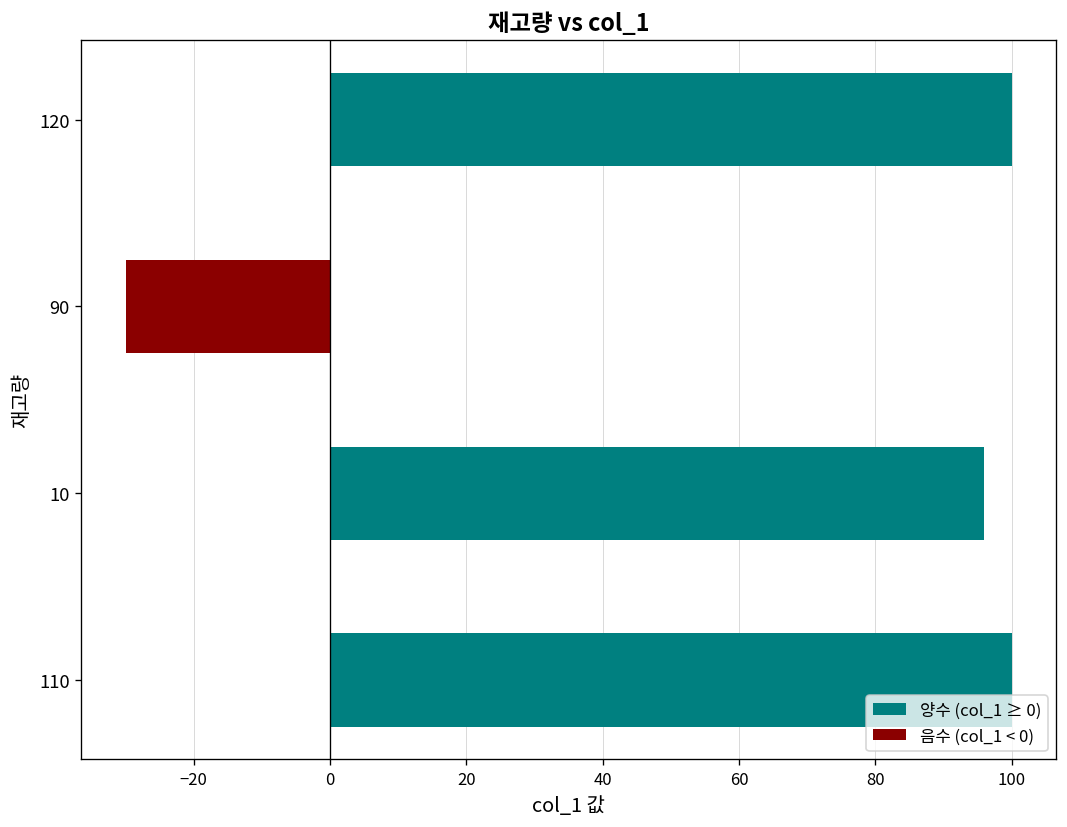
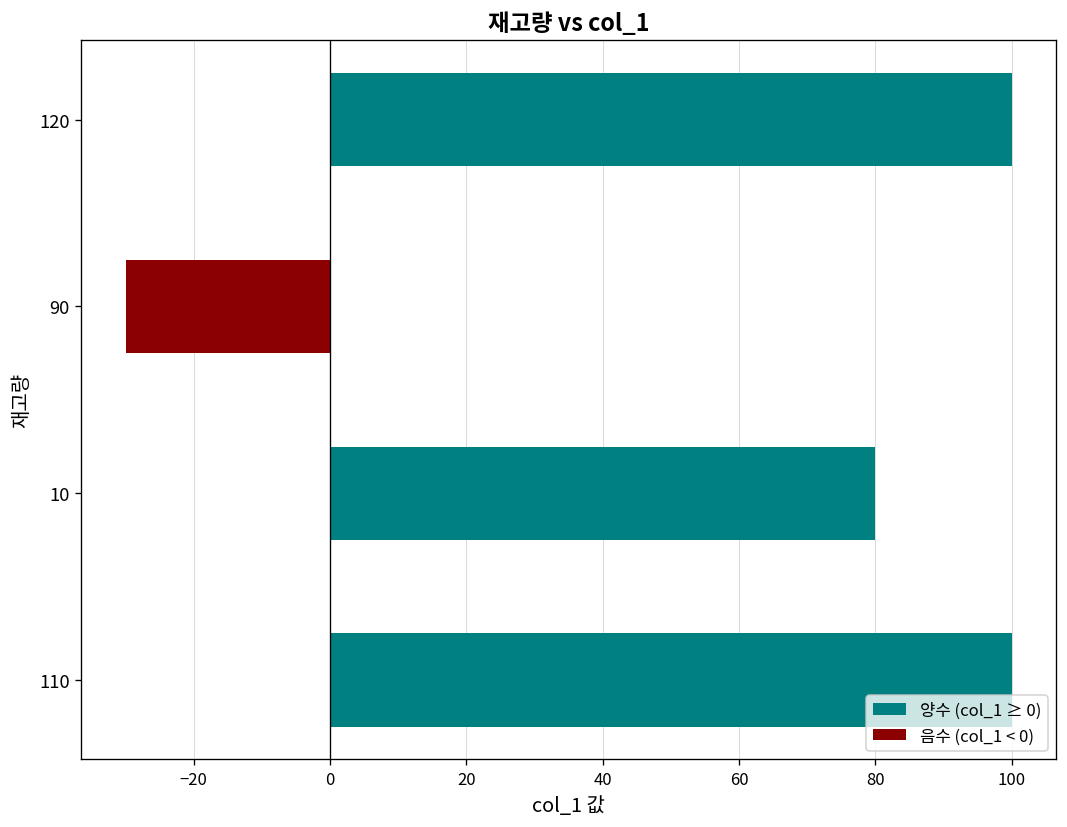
10: 96 -> 80
